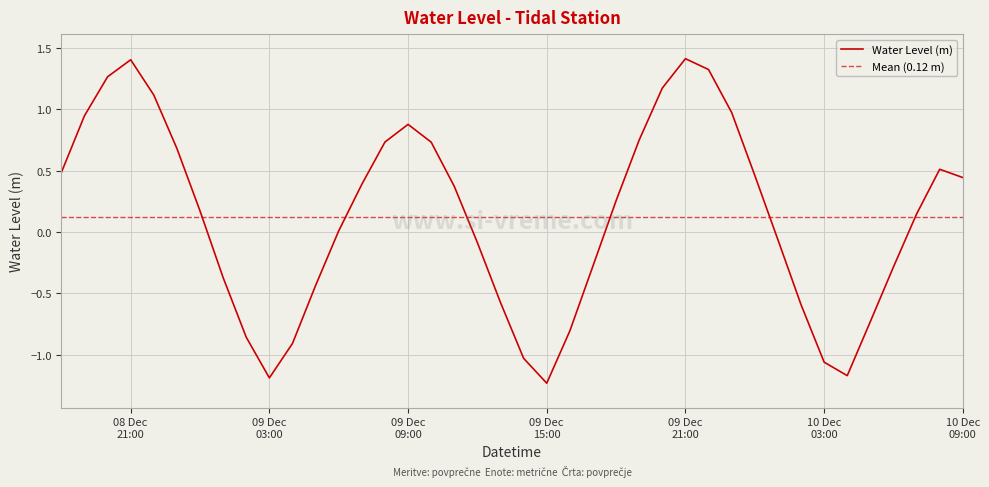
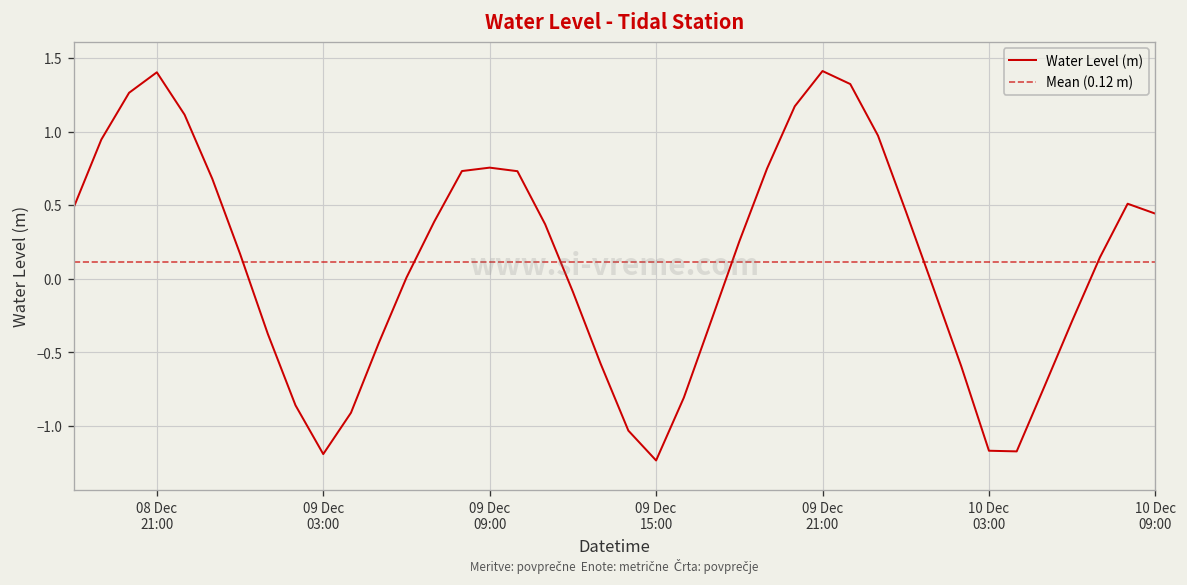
09 Dec 09:00: 0.88 -> 0.76
10 Dec 03:00: -1.06 -> -1.17
